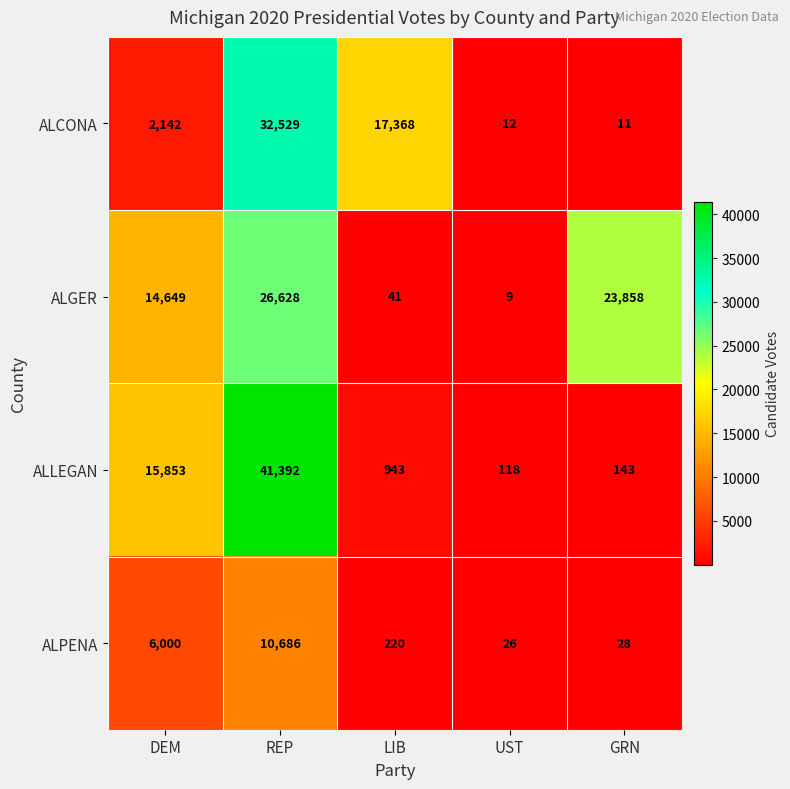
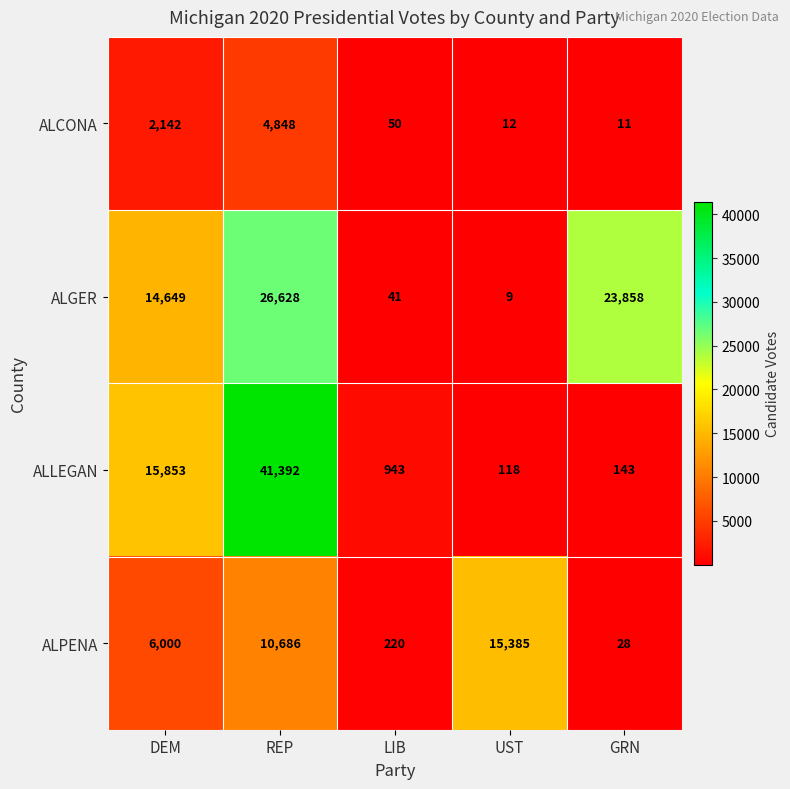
ALCONA, REP: 32,529 -> 4,848
ALCONA, LIB: 17,368 -> 50
ALPENA, UST: 26 -> 15,385
